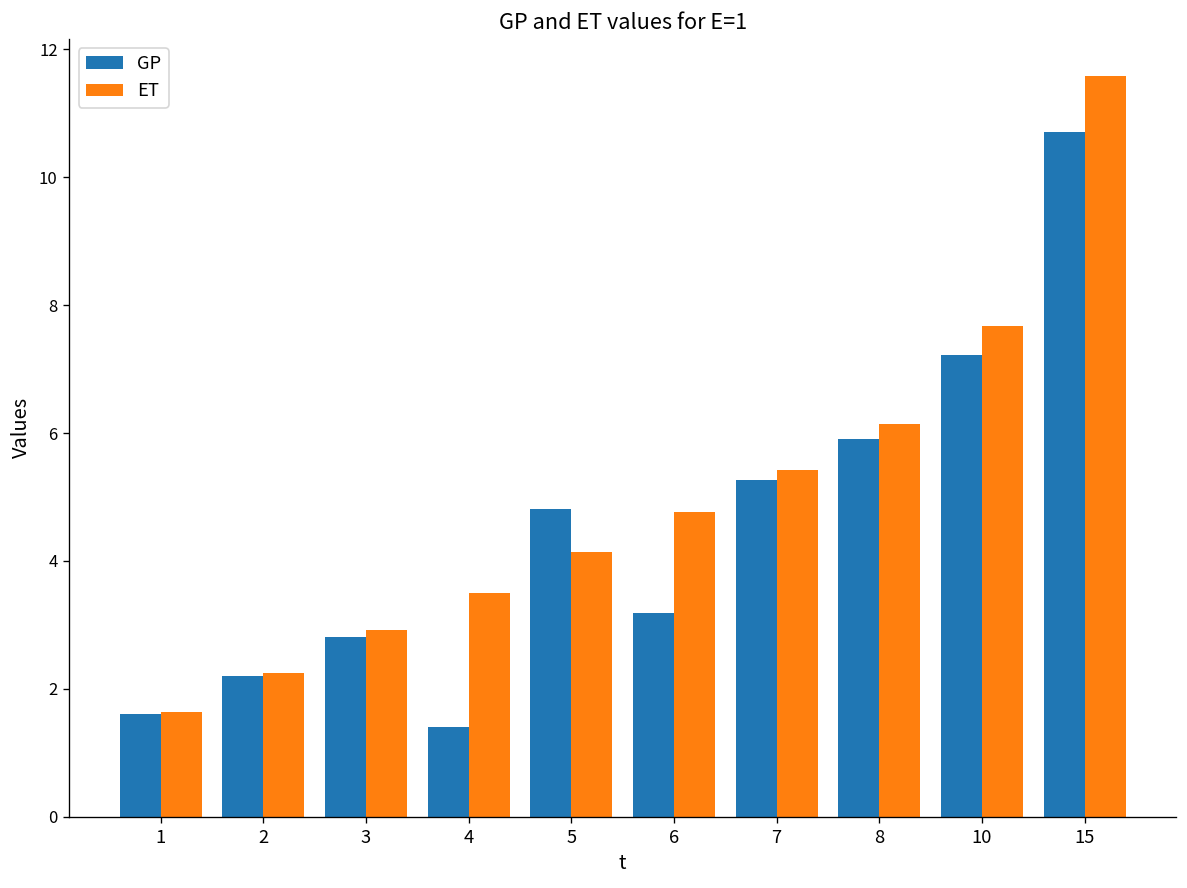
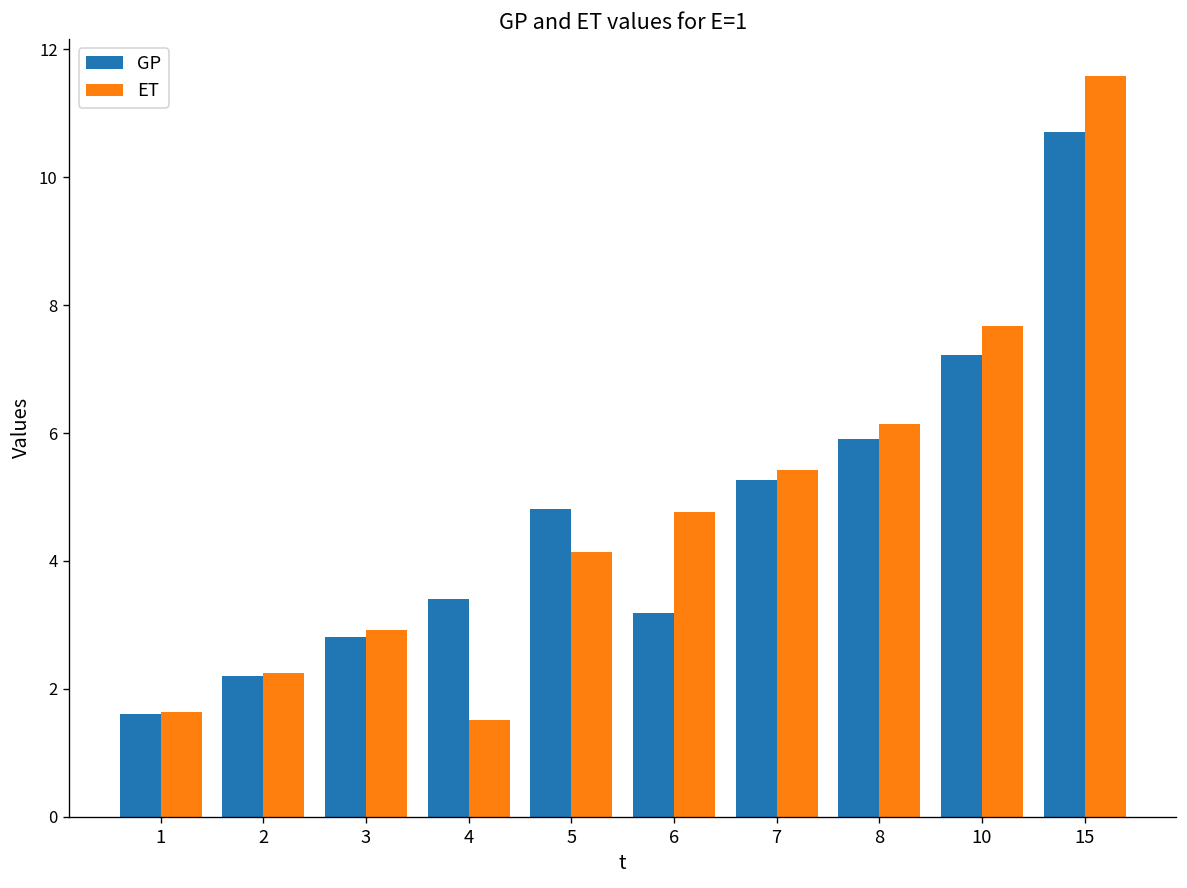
GP, 4: 1.4 -> 3.4
ET, 4: 3.5 -> 1.5
